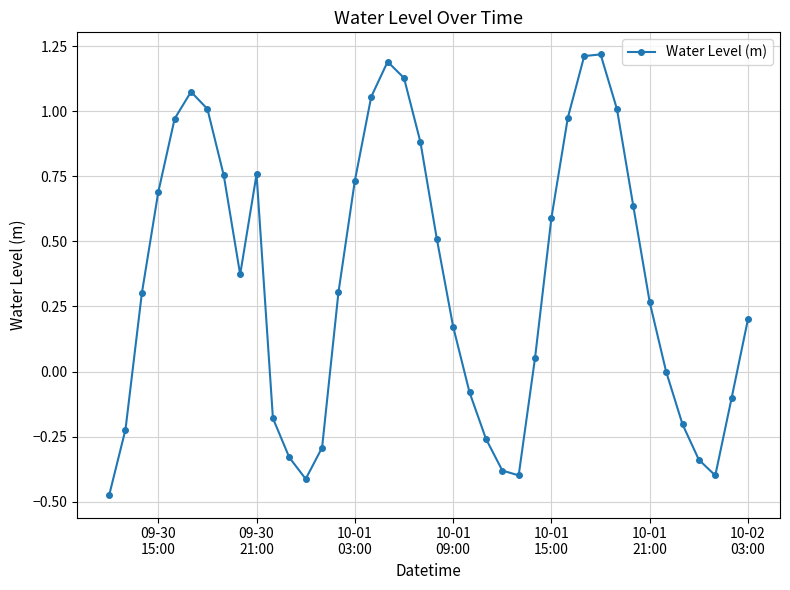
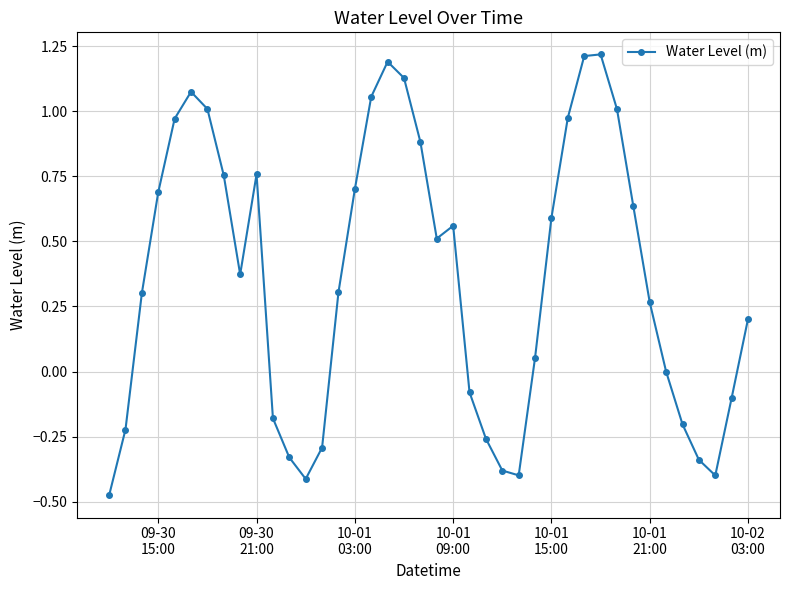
10-01 03:00: 0.73 -> 0.70
10-01 09:00: 0.17 -> 0.56
